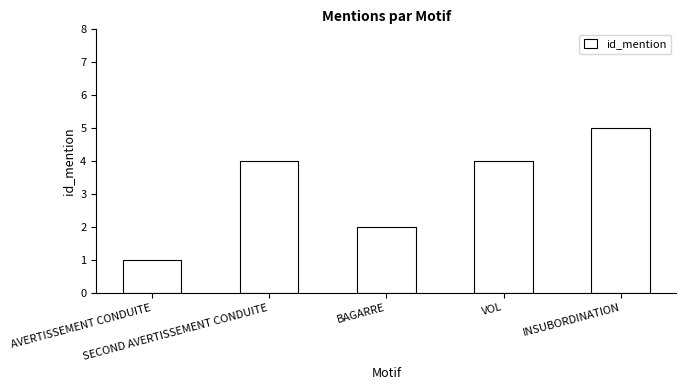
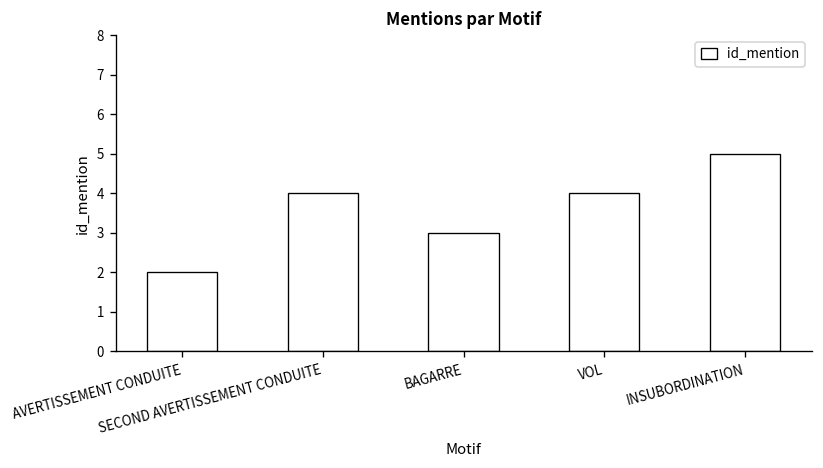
AVERTISSEMENT CONDUITE: 1 -> 2
BAGARRE: 2 -> 3
